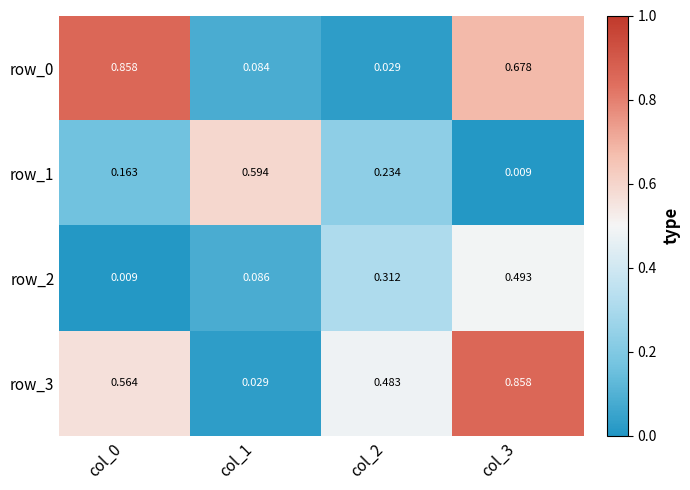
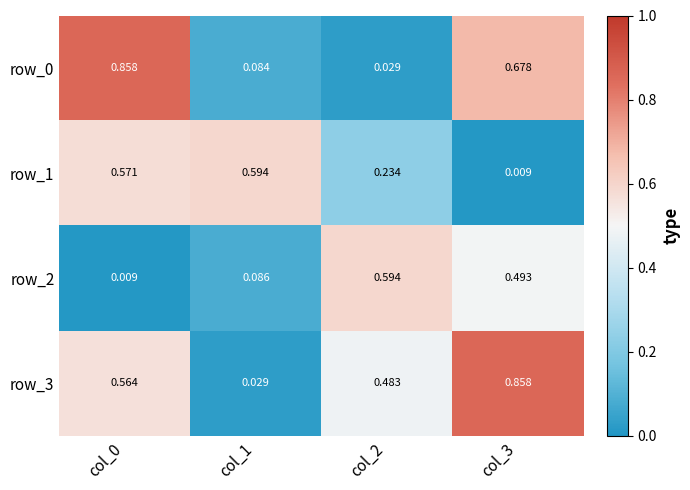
row_1, col_0: 0.163 -> 0.571
row_2, col_2: 0.312 -> 0.594
